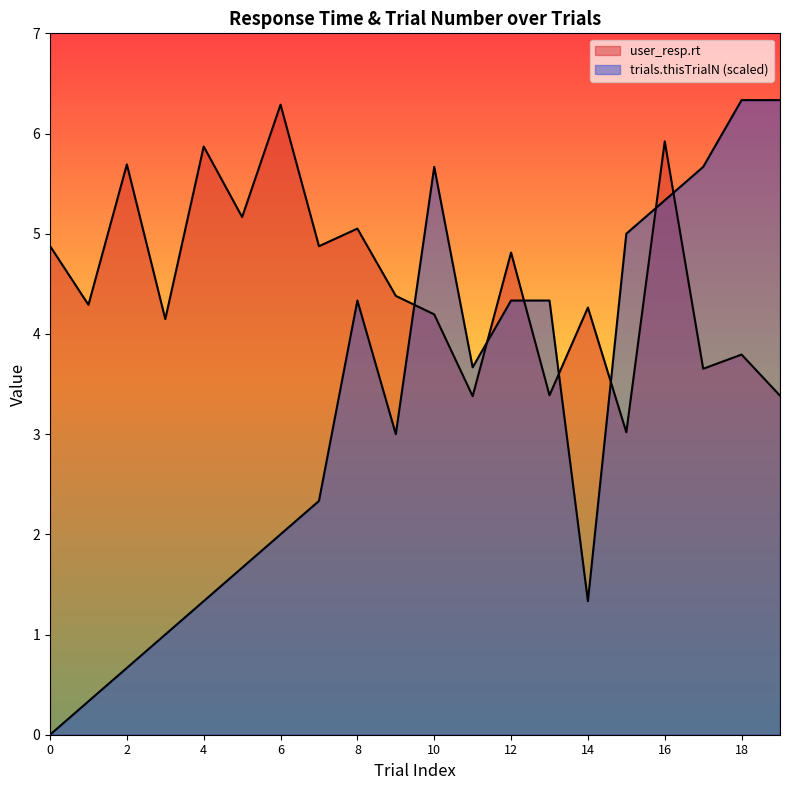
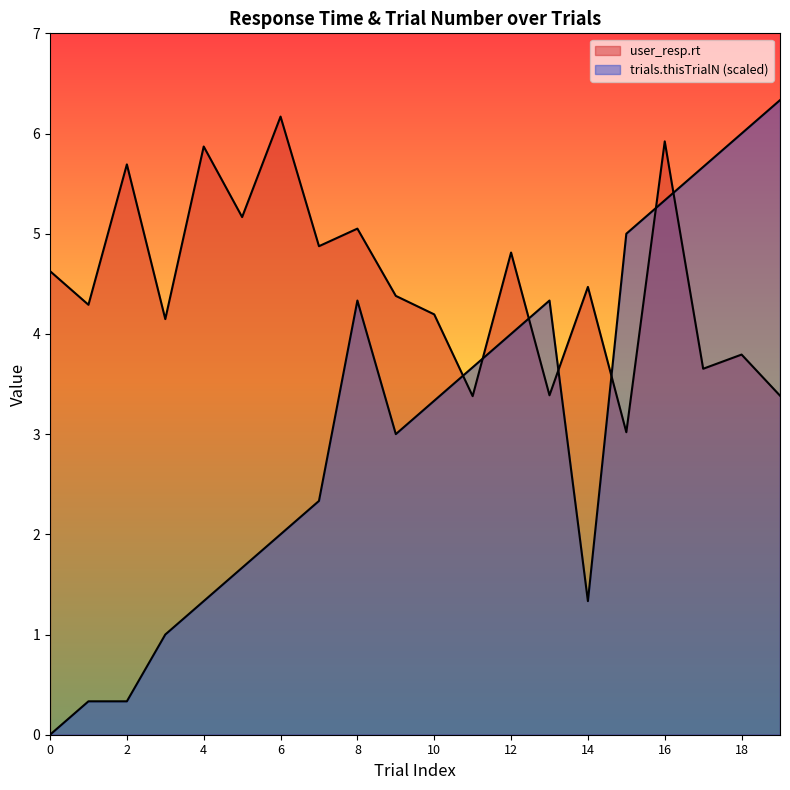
user_resp.rt, 0: 4.88 -> 4.63
trials.thisTrialN (scaled), 2: 0.67 -> 0.33
user_resp.rt, 6: 6.29 -> 6.17
trials.thisTrialN (scaled), 10: 5.67 -> 3.33
trials.thisTrialN (scaled), 12: 4.33 -> 4.00
user_resp.rt, 14: 4.26 -> 4.47
trials.thisTrialN (scaled), 18: 6.33 -> 6.00
